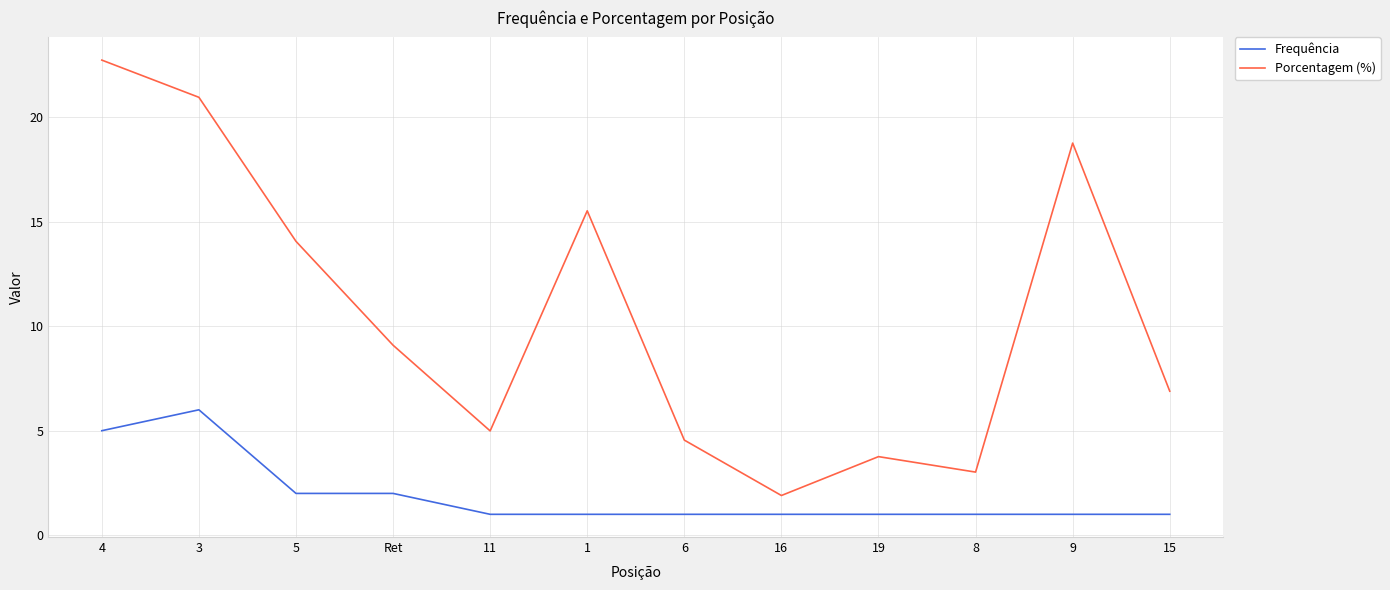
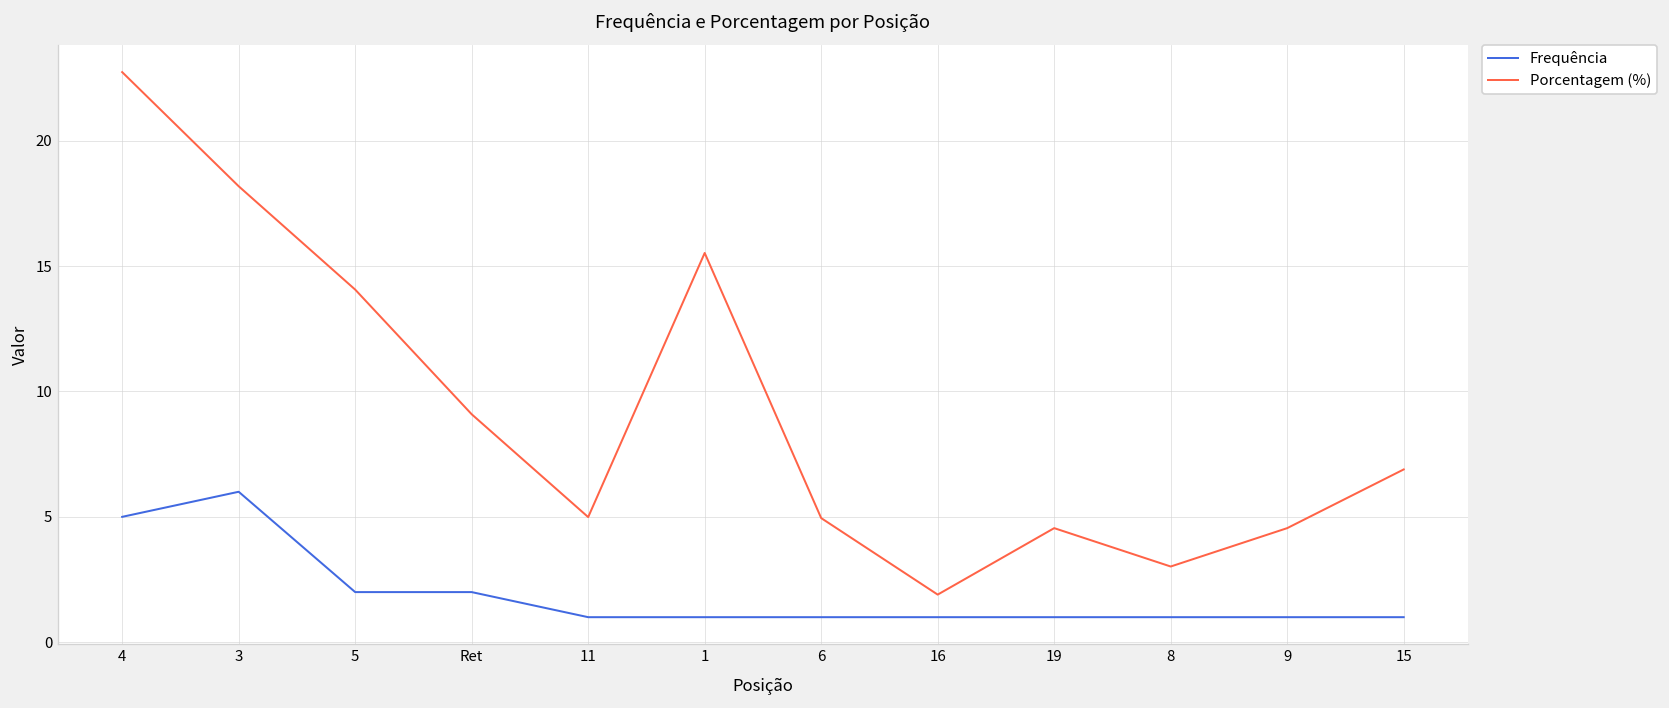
Porcentagem (%), 3: 21.0 -> 18.2
Porcentagem (%), 6: 4.6 -> 5.0
Porcentagem (%), 19: 3.8 -> 4.6
Porcentagem (%), 9: 18.8 -> 4.6
